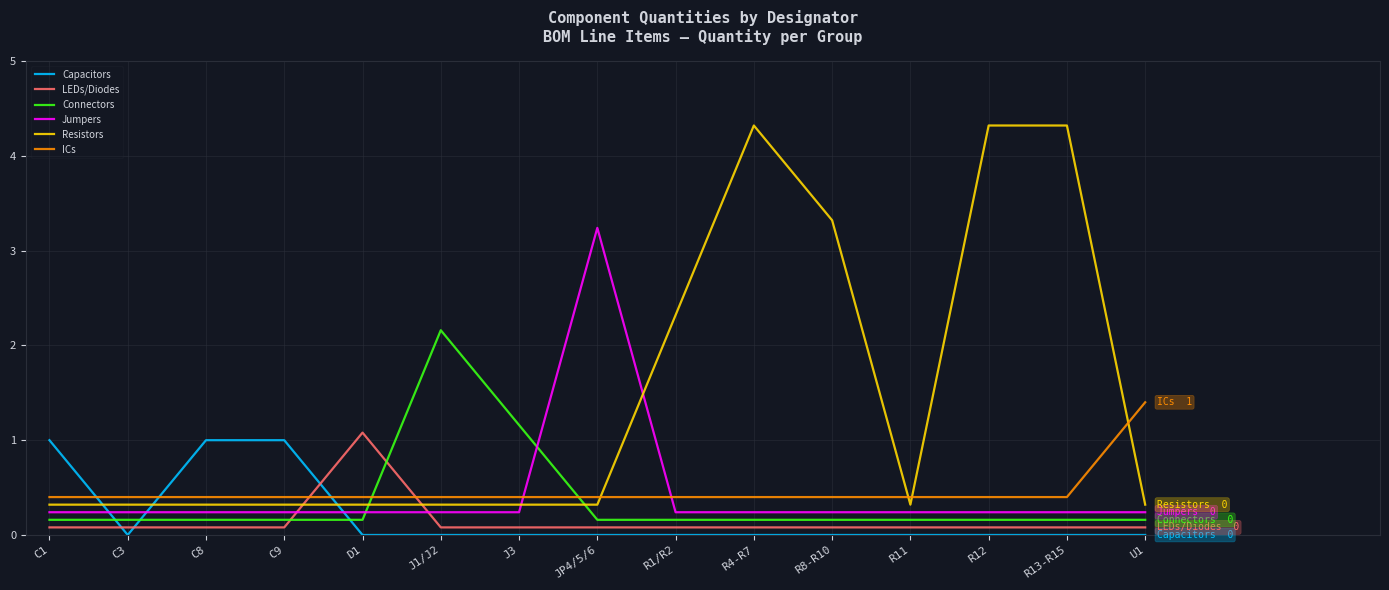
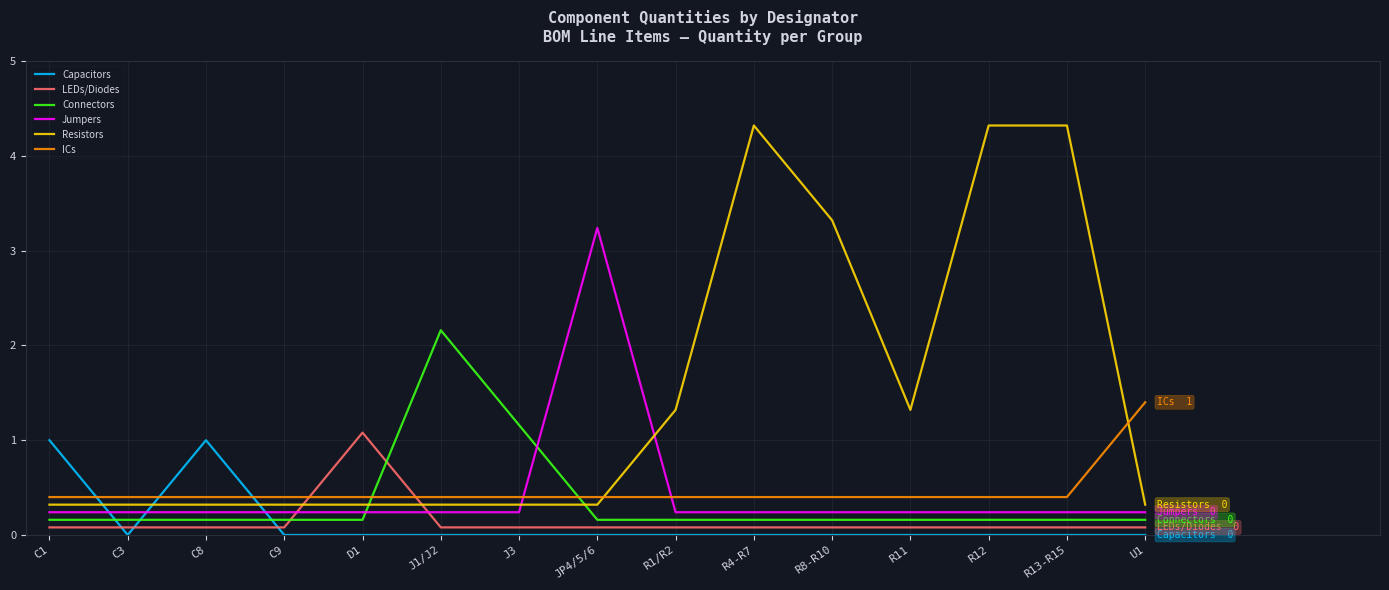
Capacitors, C9: 1 -> 0
Resistors, R1/R2: 2.3 -> 1.3
Resistors, R11: 0.3 -> 1.3
